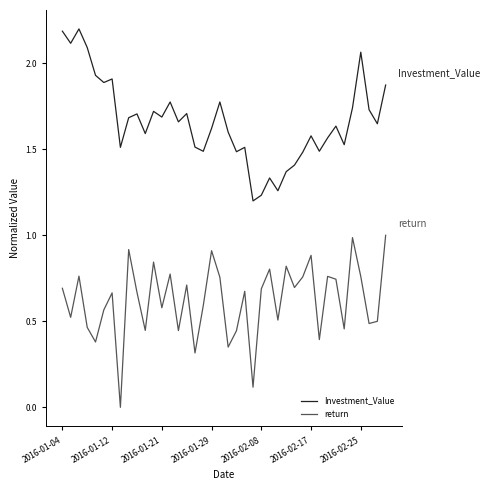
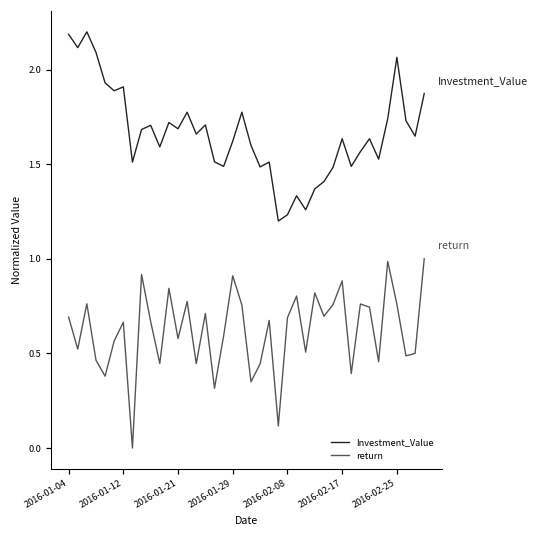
Investment_Value, 2016-02-17: 1.58 -> 1.63
